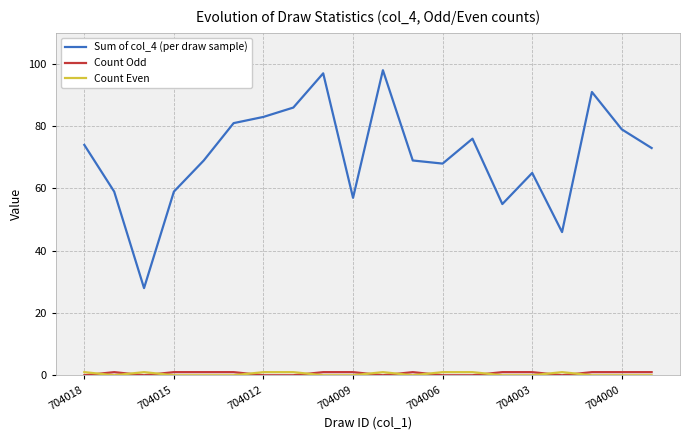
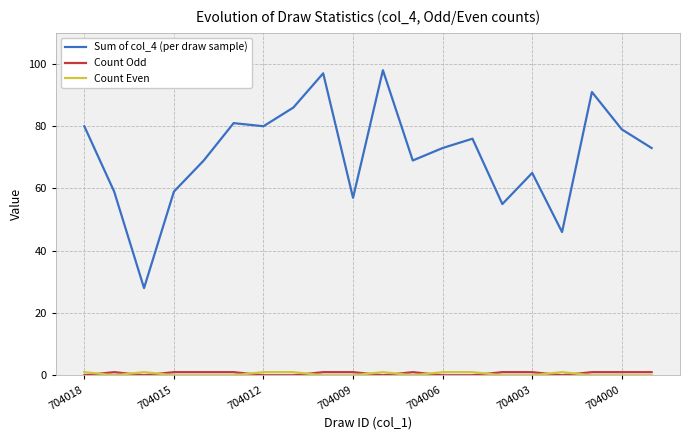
Sum of col_4 (per draw sample), 704018: 74 -> 80
Sum of col_4 (per draw sample), 704012: 83 -> 80
Sum of col_4 (per draw sample), 704006: 68 -> 73
